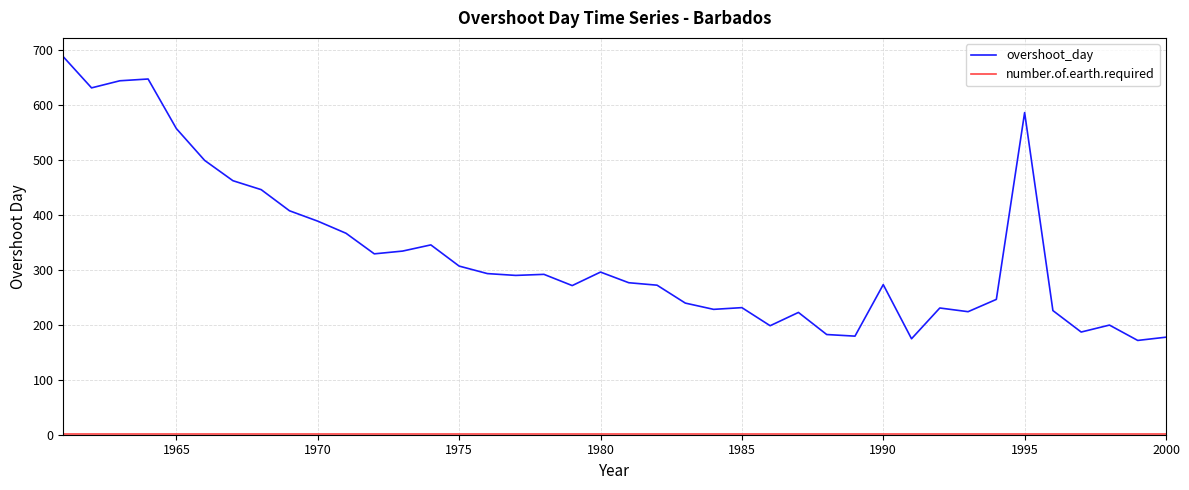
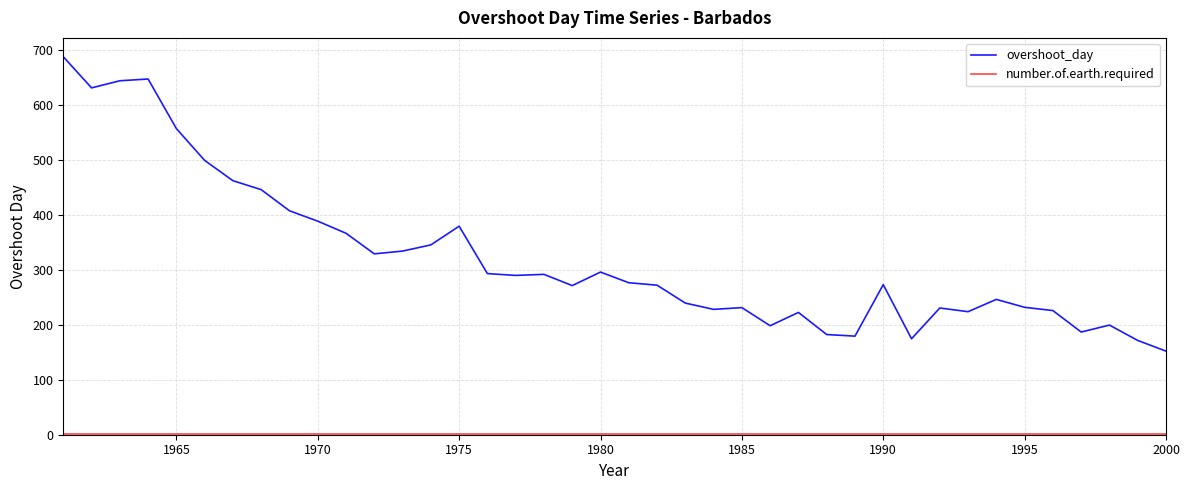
overshoot_day, 1975: 310 -> 380
overshoot_day, 1995: 590 -> 230
overshoot_day, 2000: 180 -> 150
